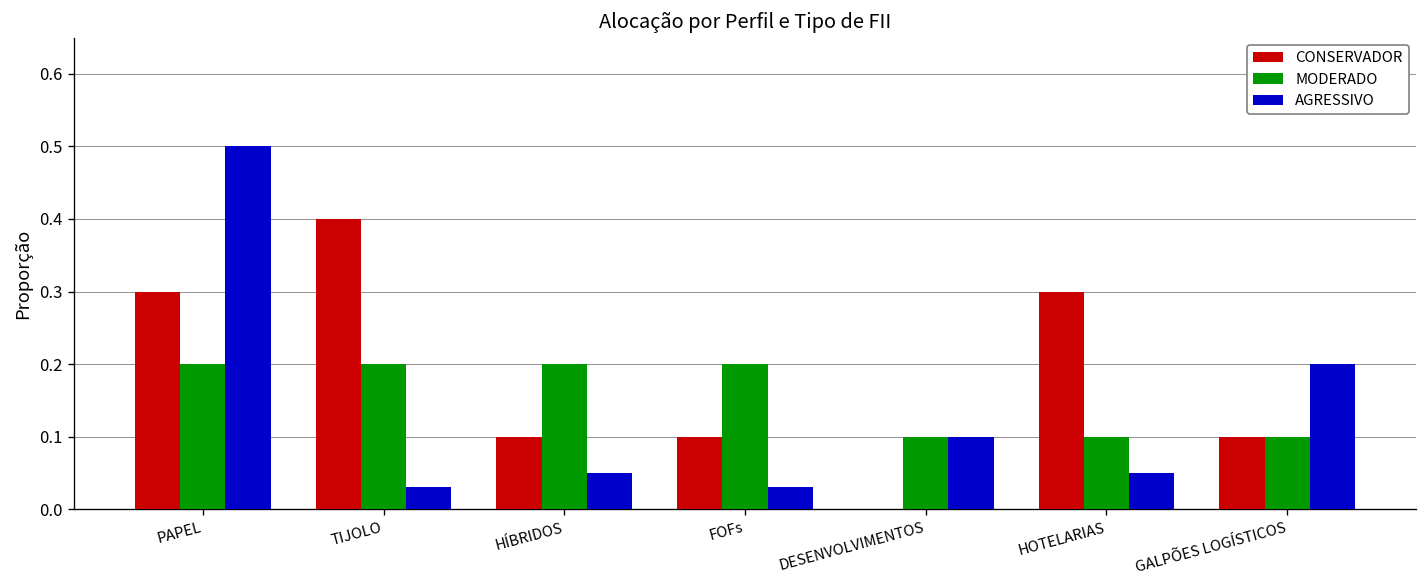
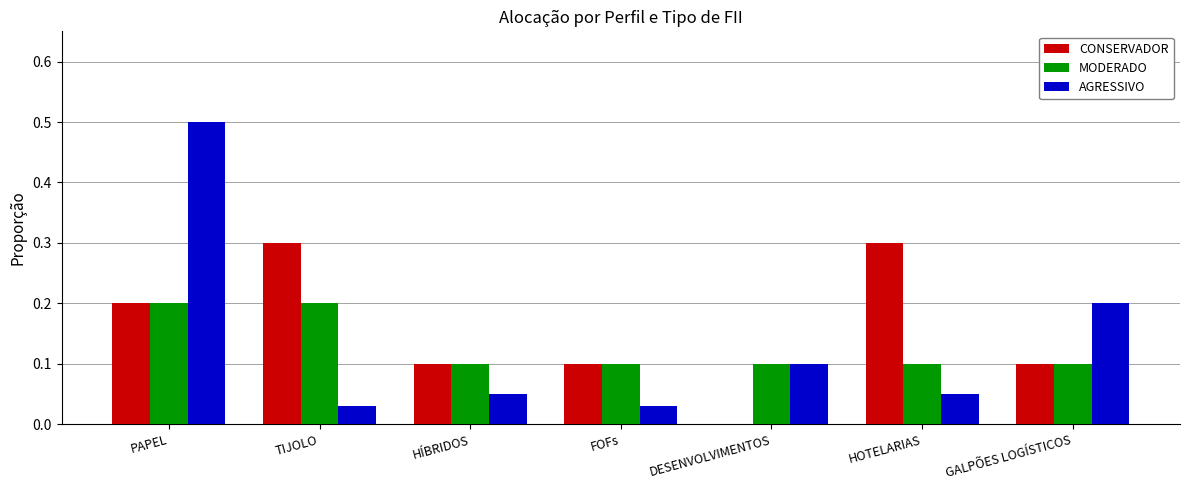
CONSERVADOR, PAPEL: 0.3 -> 0.2
CONSERVADOR, TIJOLO: 0.4 -> 0.3
MODERADO, HÍBRIDOS: 0.2 -> 0.1
MODERADO, FOFs: 0.2 -> 0.1
